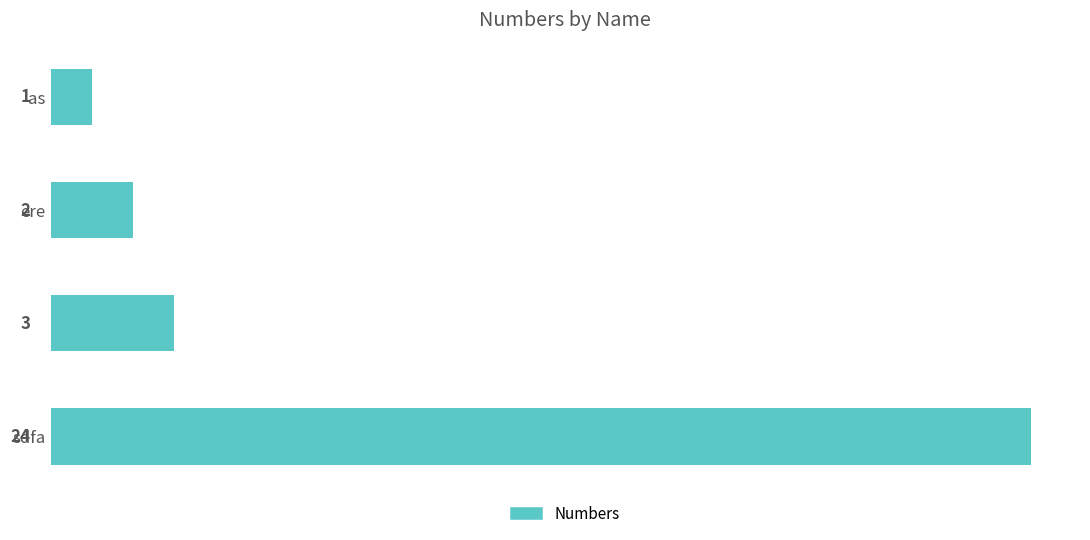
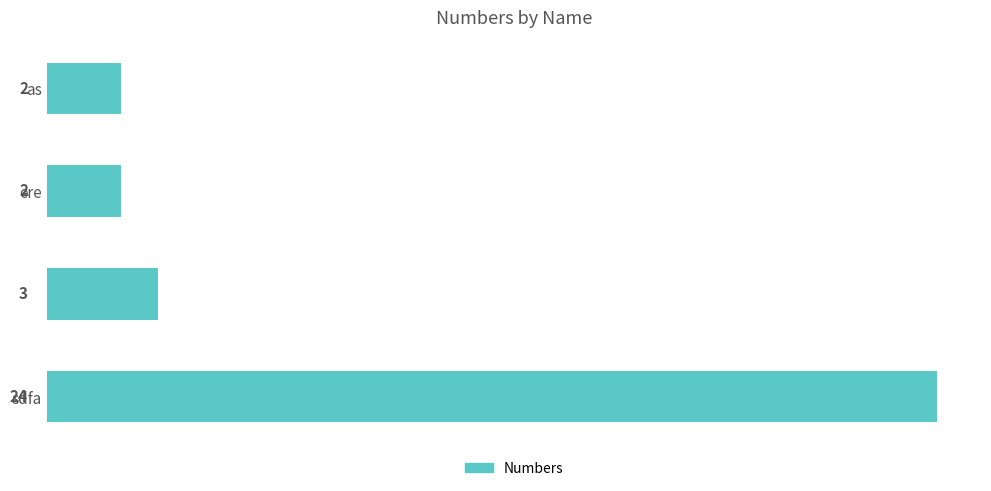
as: 1 -> 2
